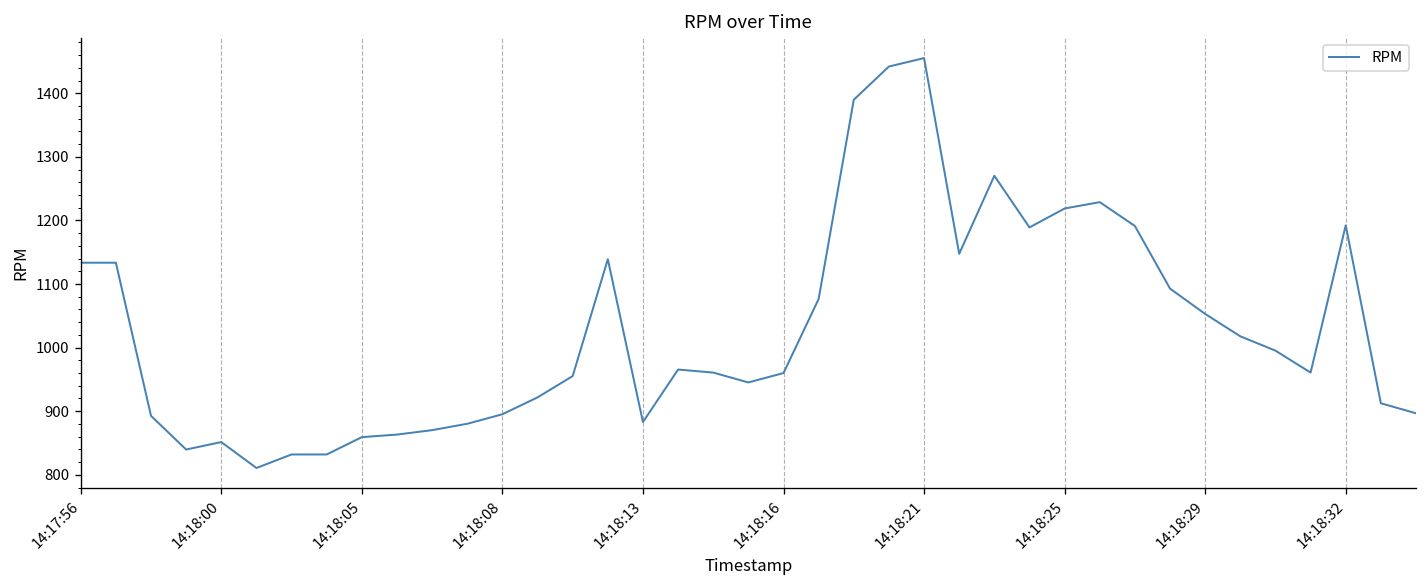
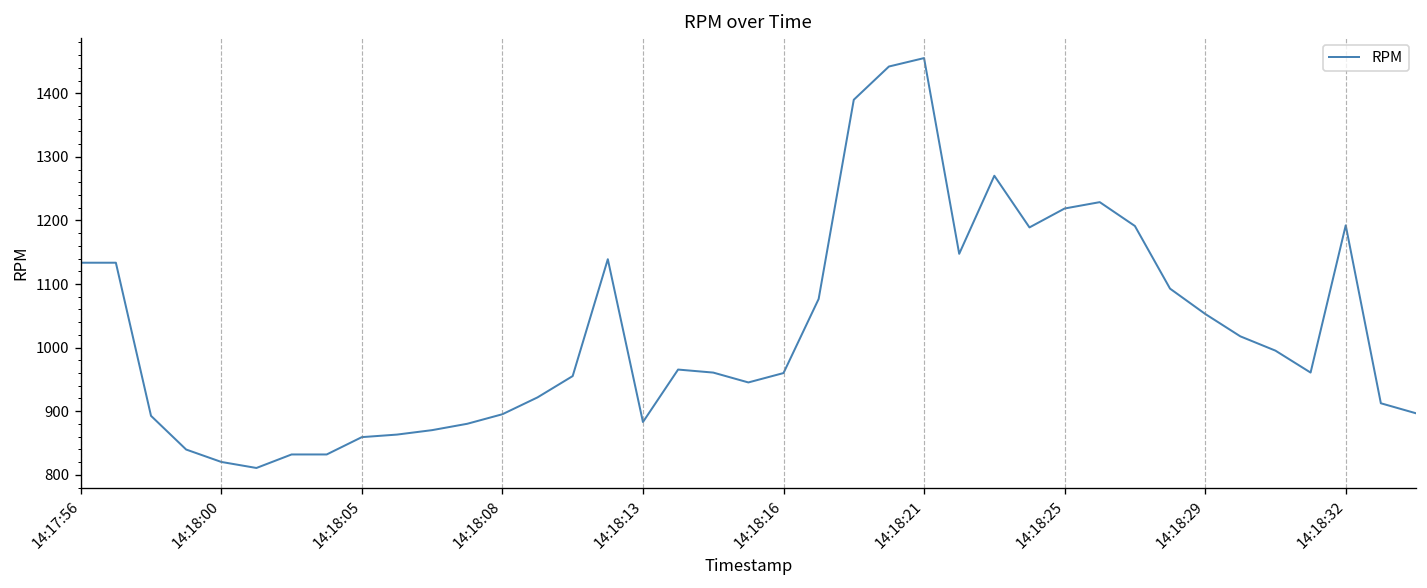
14:18:00: 850 -> 820
